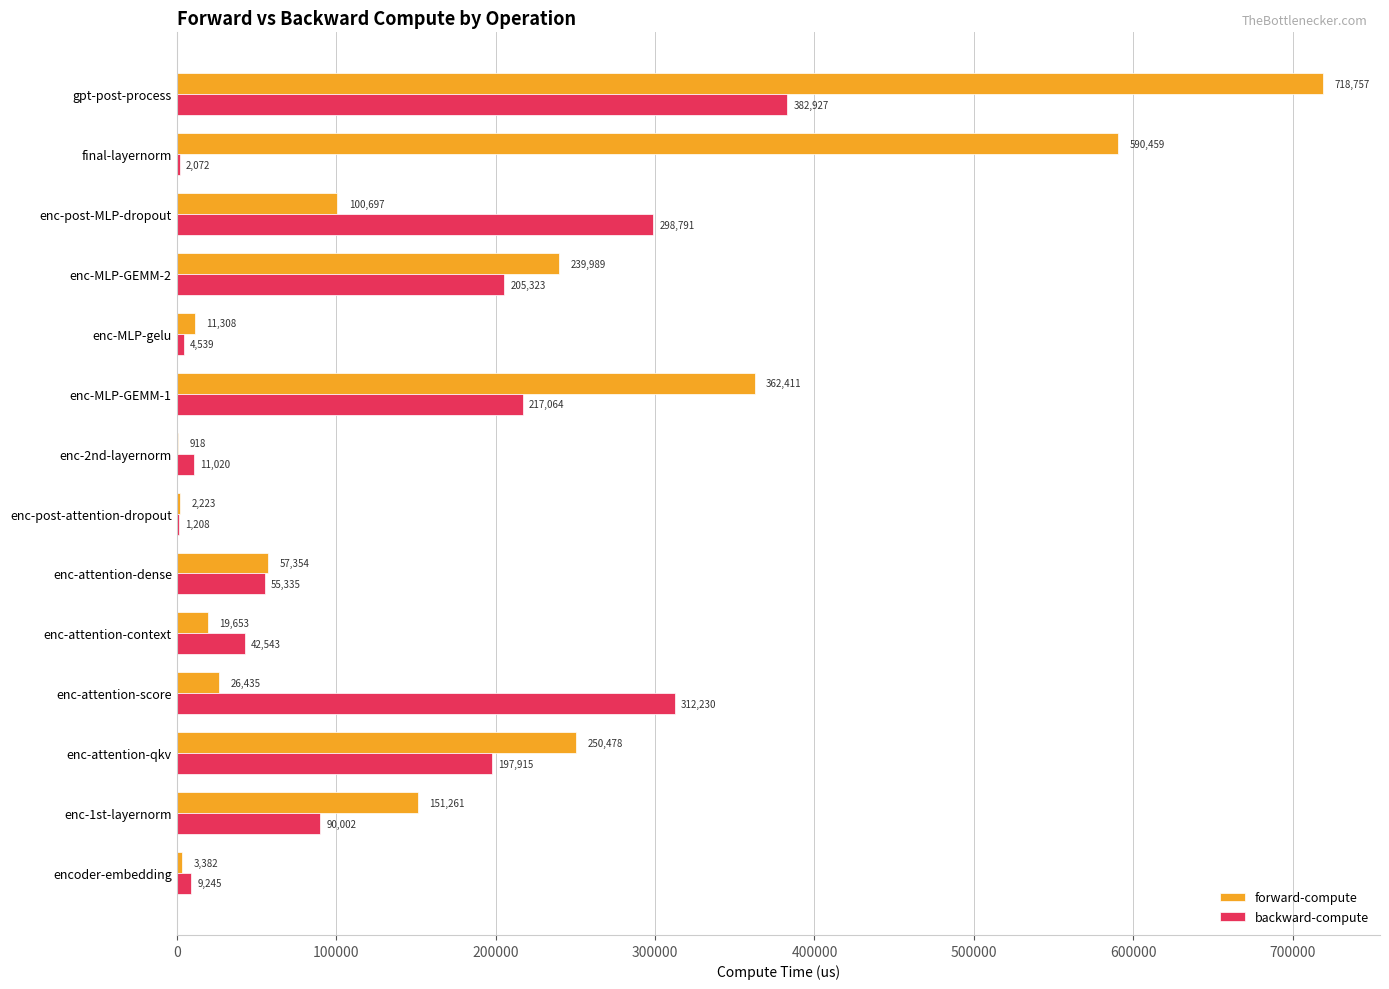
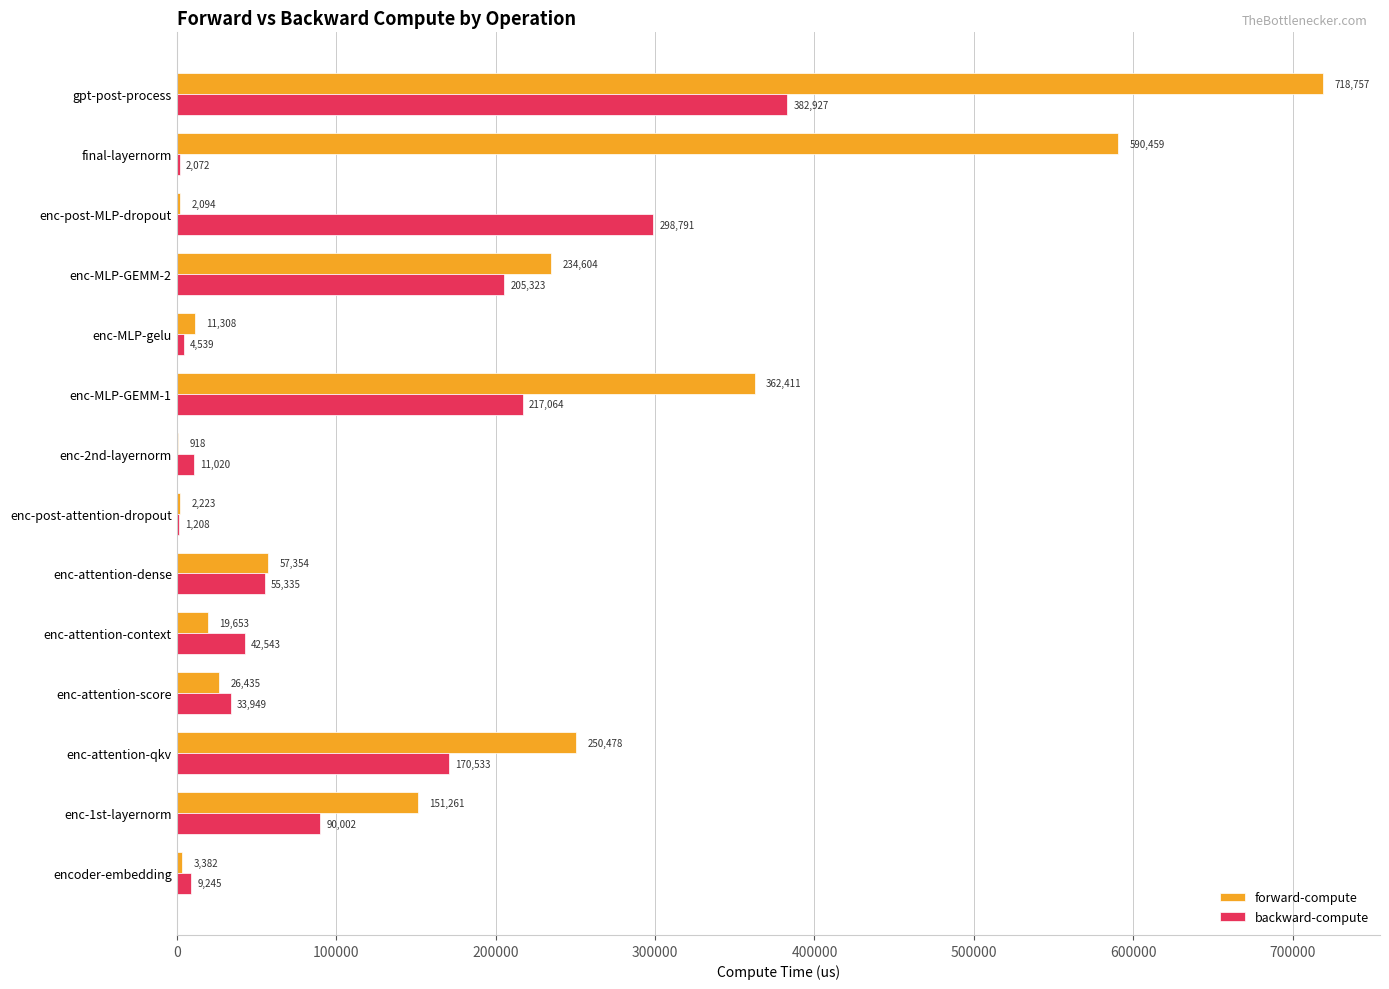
forward-compute, enc-post-MLP-dropout: 100,697 -> 2,094
forward-compute, enc-MLP-GEMM-2: 239,989 -> 234,604
backward-compute, enc-attention-score: 312,230 -> 33,949
backward-compute, enc-attention-qkv: 197,915 -> 170,533
